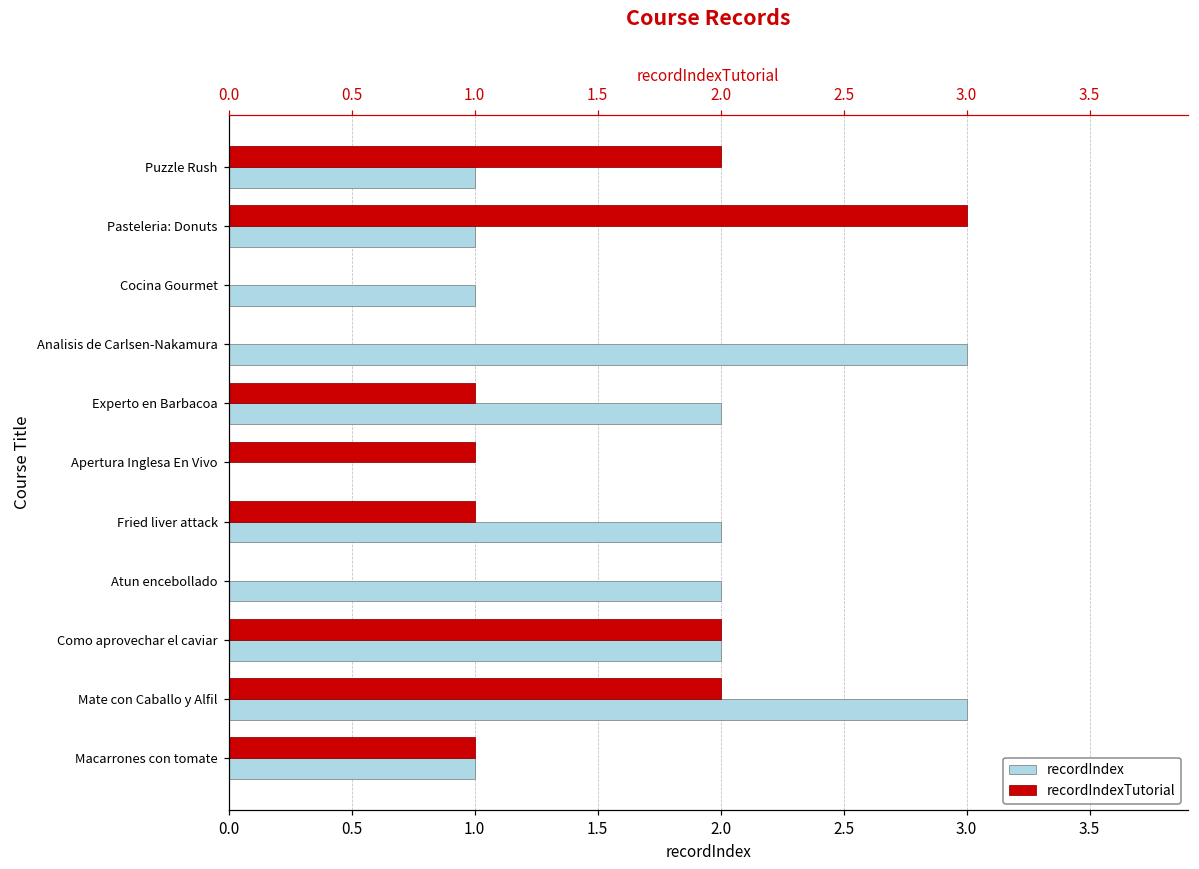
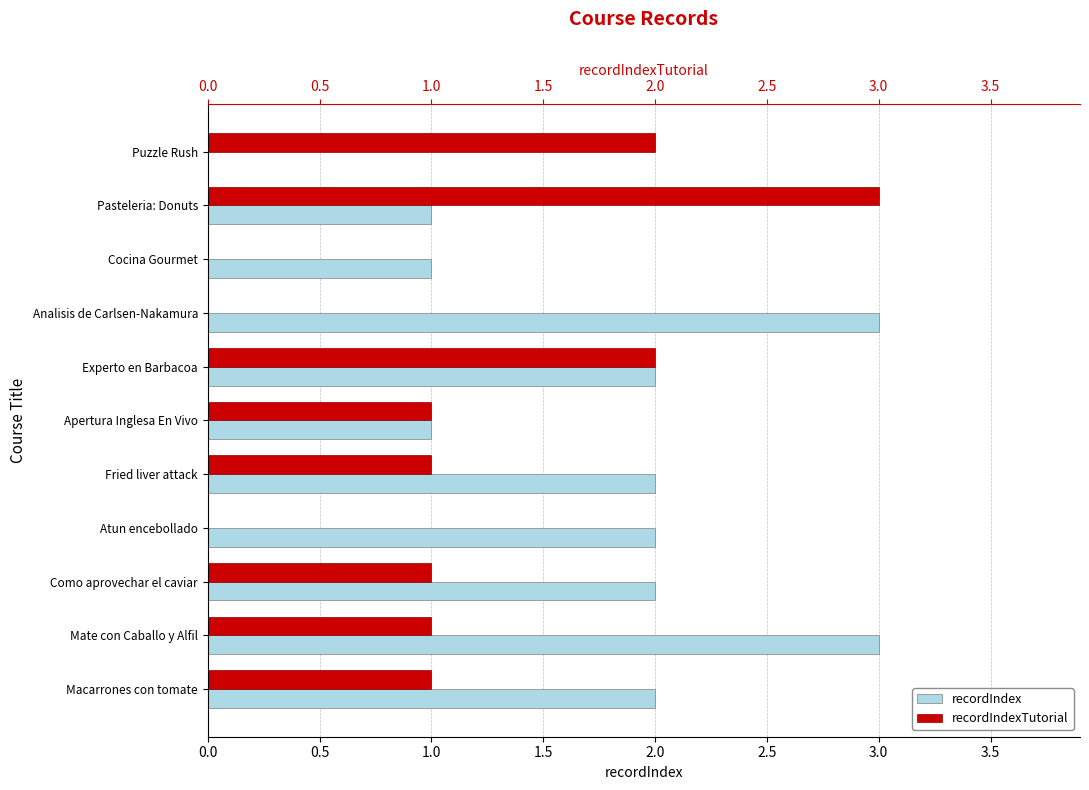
recordIndex, Puzzle Rush: 1 -> 0
recordIndexTutorial, Experto en Barbacoa: 1 -> 2
recordIndex, Apertura Inglesa En Vivo: 0 -> 1
recordIndexTutorial, Como aprovechar el caviar: 2 -> 1
recordIndexTutorial, Mate con Caballo y Alfil: 2 -> 1
recordIndex, Macarrones con tomate: 1 -> 2
